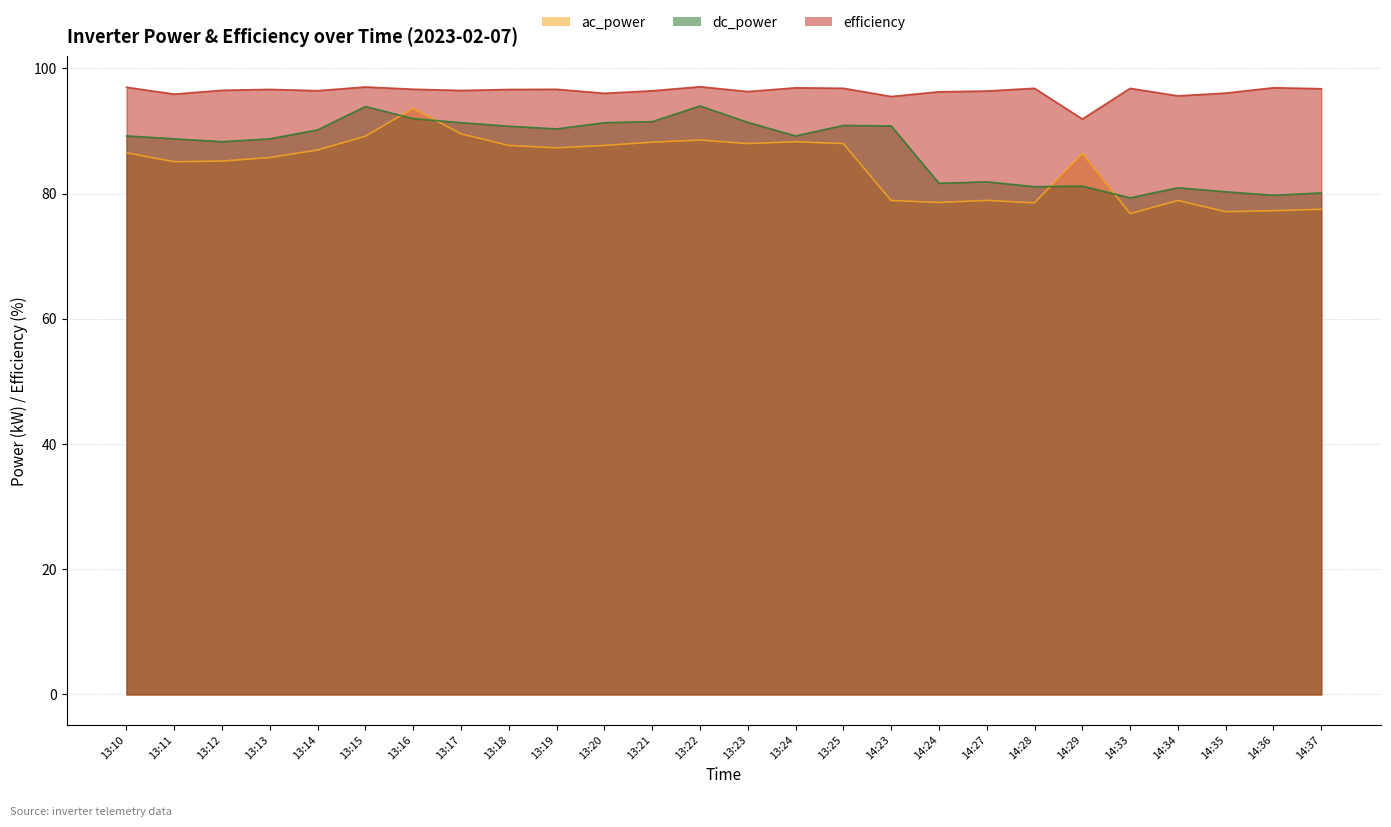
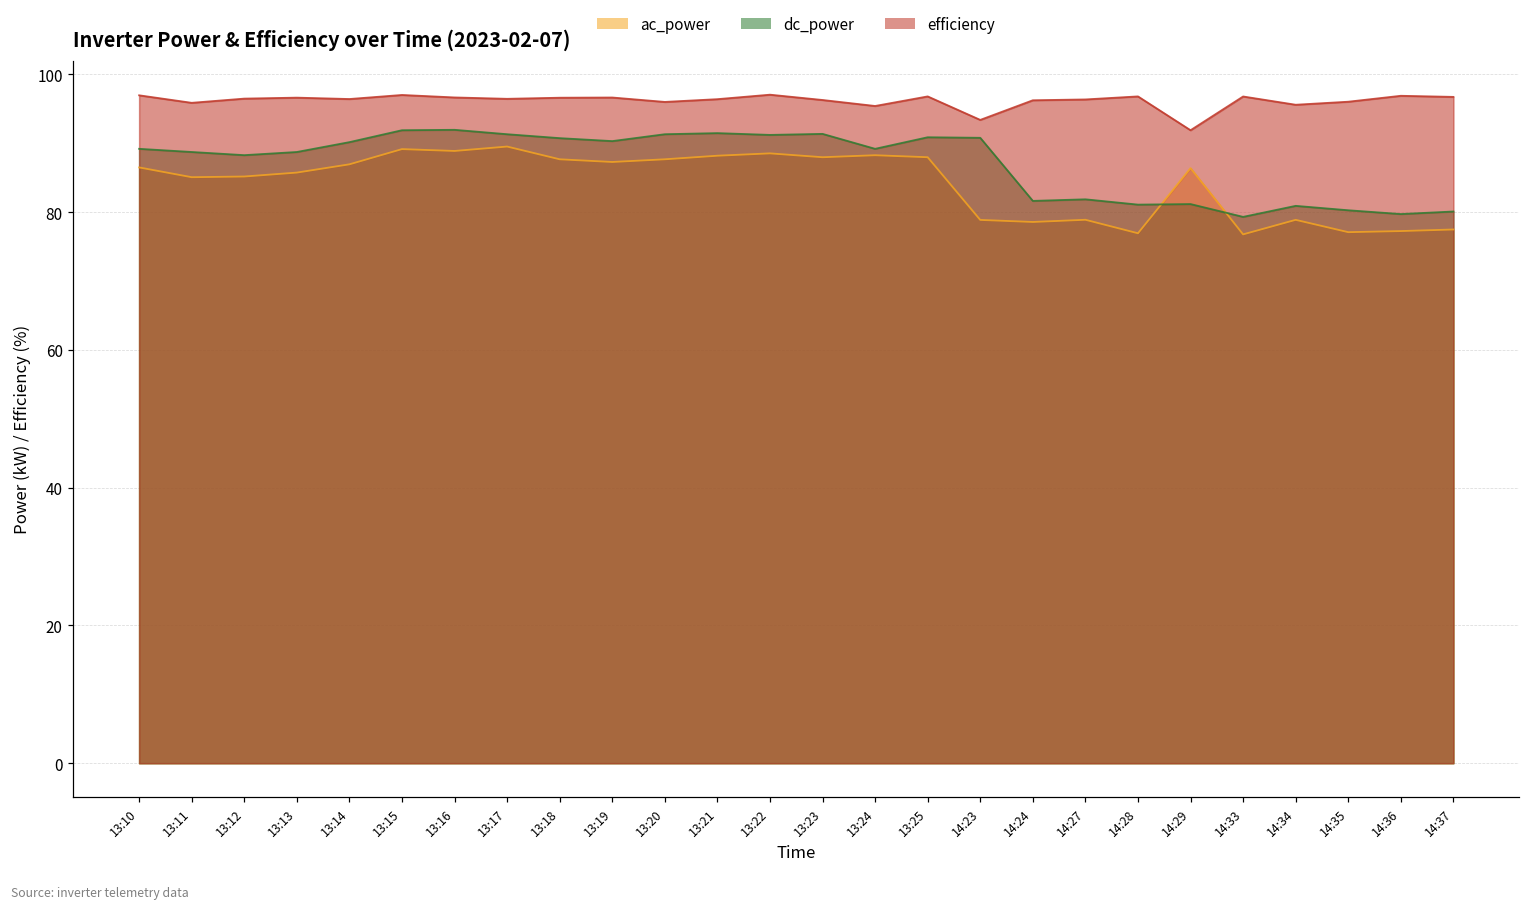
dc_power, 13:15: 94 -> 92
ac_power, 13:16: 94 -> 89
dc_power, 13:22: 94 -> 91
efficiency, 13:24: 97 -> 95
efficiency, 14:23: 96 -> 93
ac_power, 14:28: 79 -> 77
